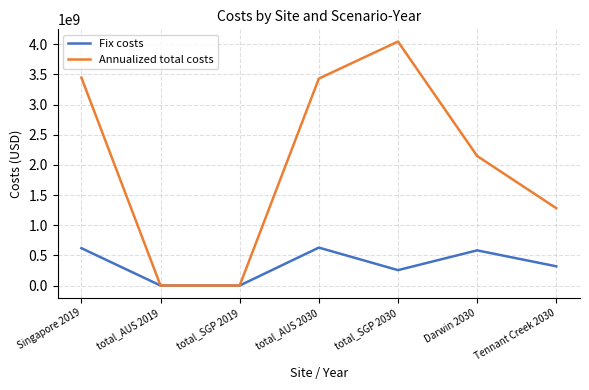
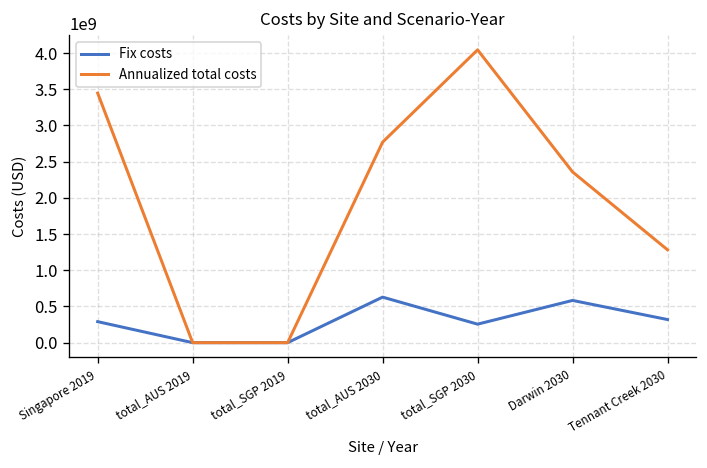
Fix costs, Singapore 2019: 600000000 -> 300000000
Annualized total costs, total_AUS 2030: 3400000000 -> 2800000000
Annualized total costs, Darwin 2030: 2100000000 -> 2400000000
